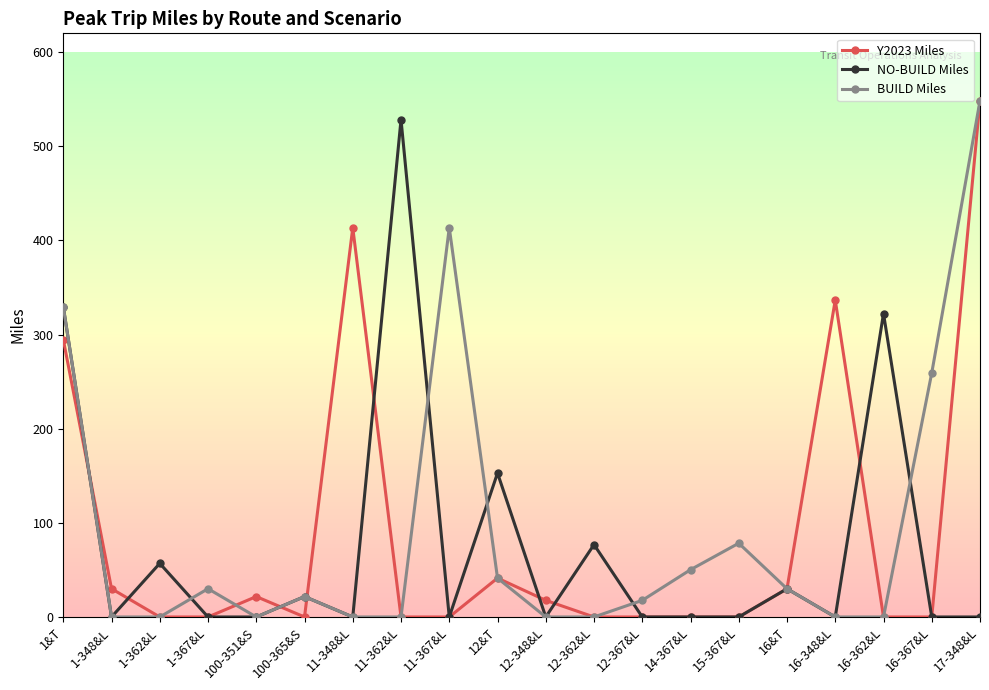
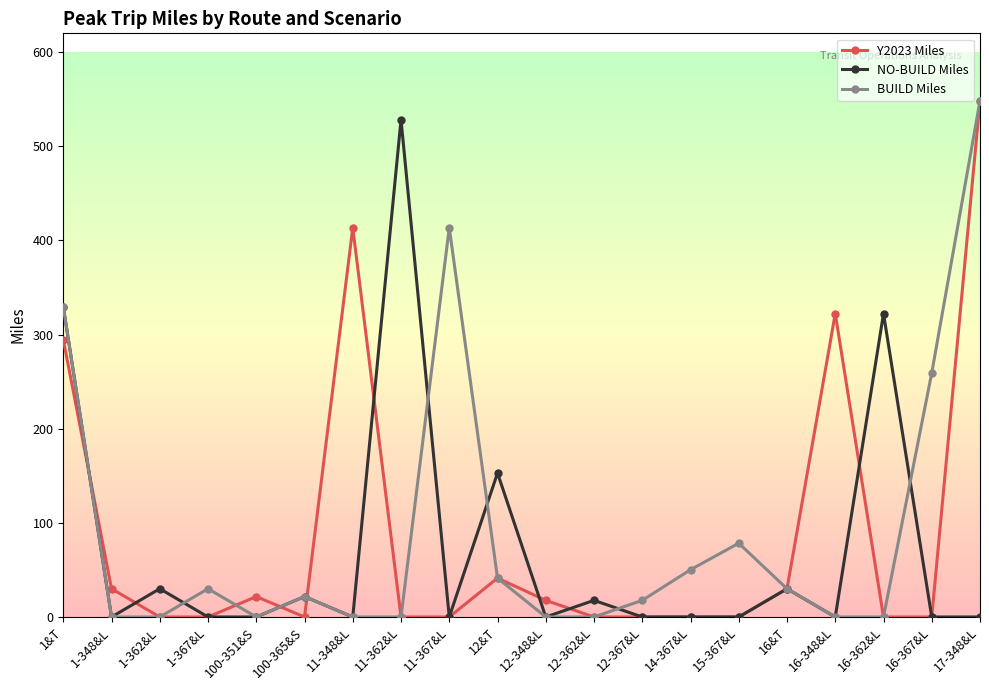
NO-BUILD Miles, 1-362&L: 60 -> 30
NO-BUILD Miles, 12-362&L: 80 -> 20
Y2023 Miles, 16-348&L: 340 -> 320
